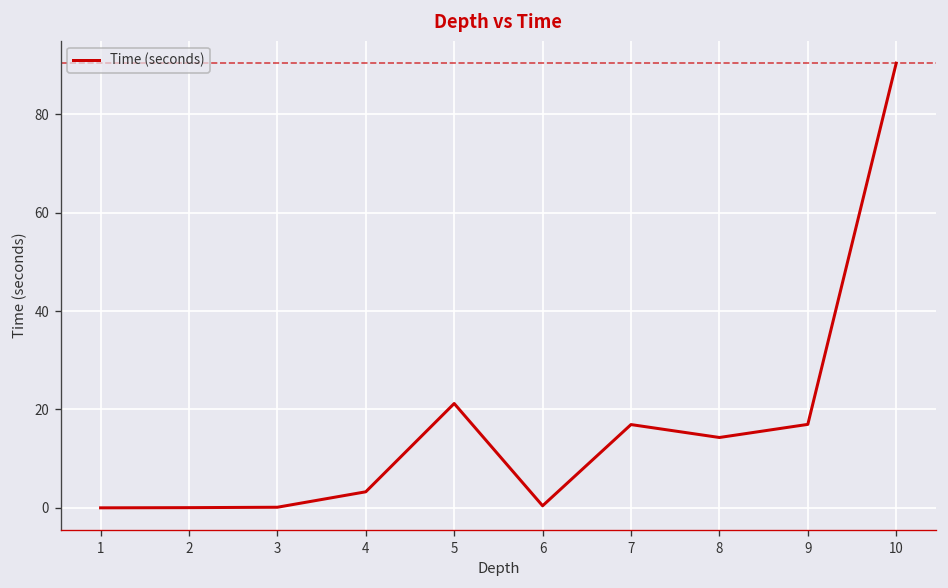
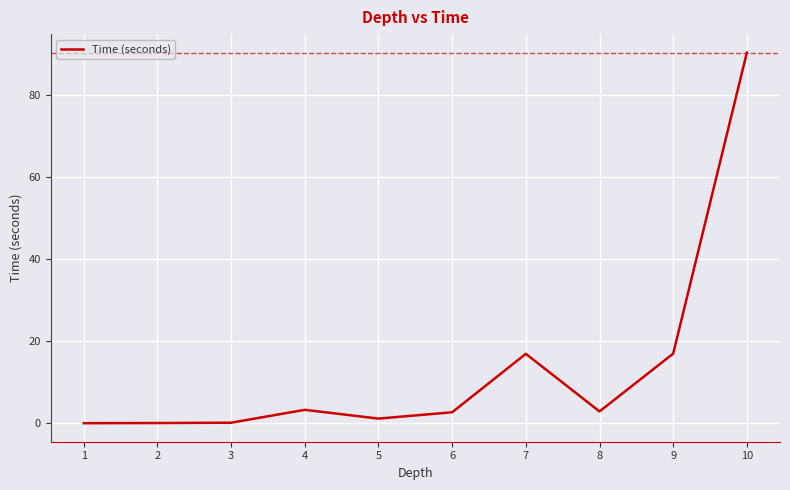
5: 21 -> 1
6: 0 -> 3
8: 14 -> 3
